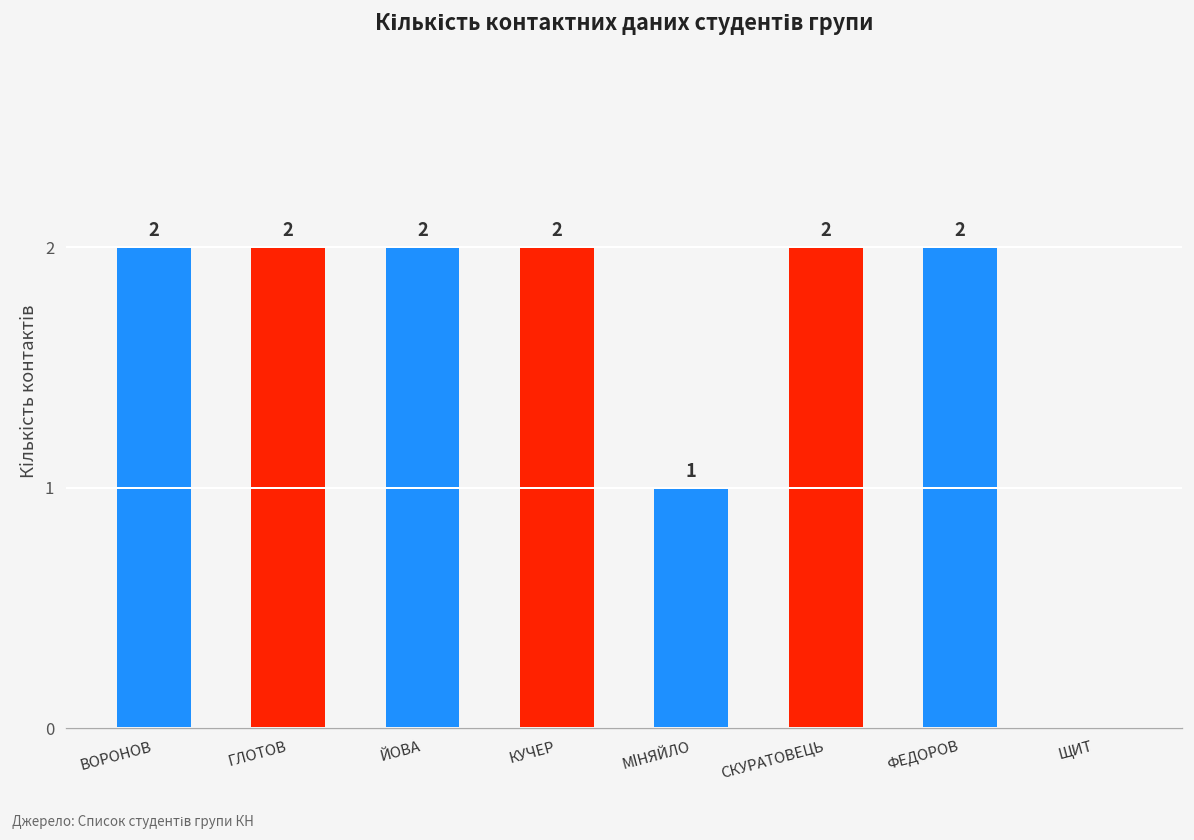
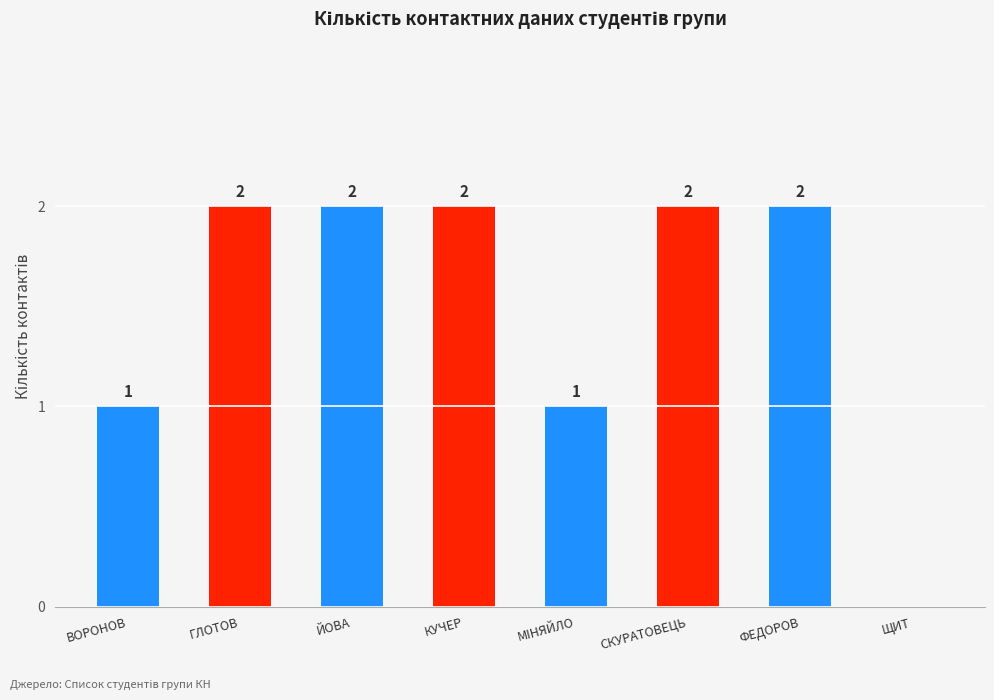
ВОРОНОВ: 2 -> 1
